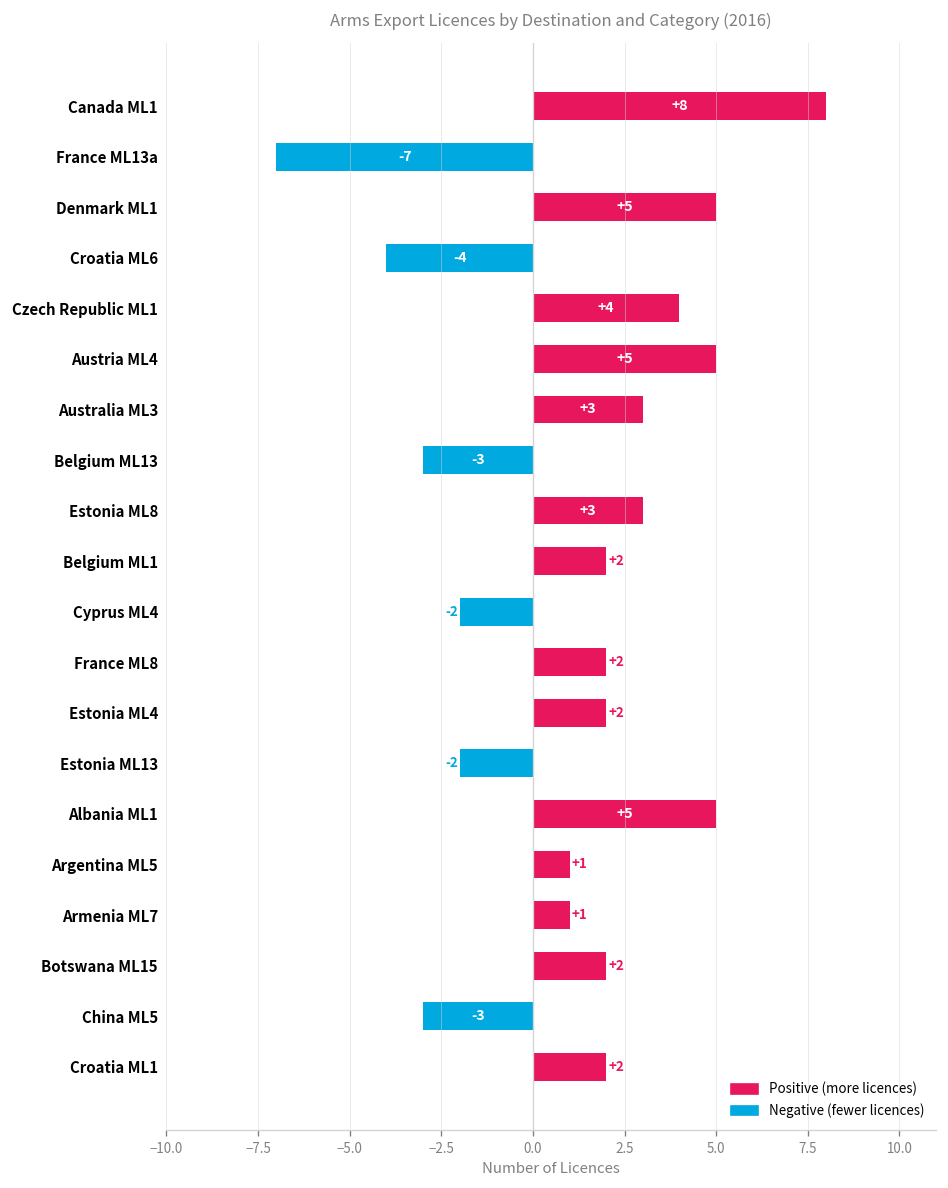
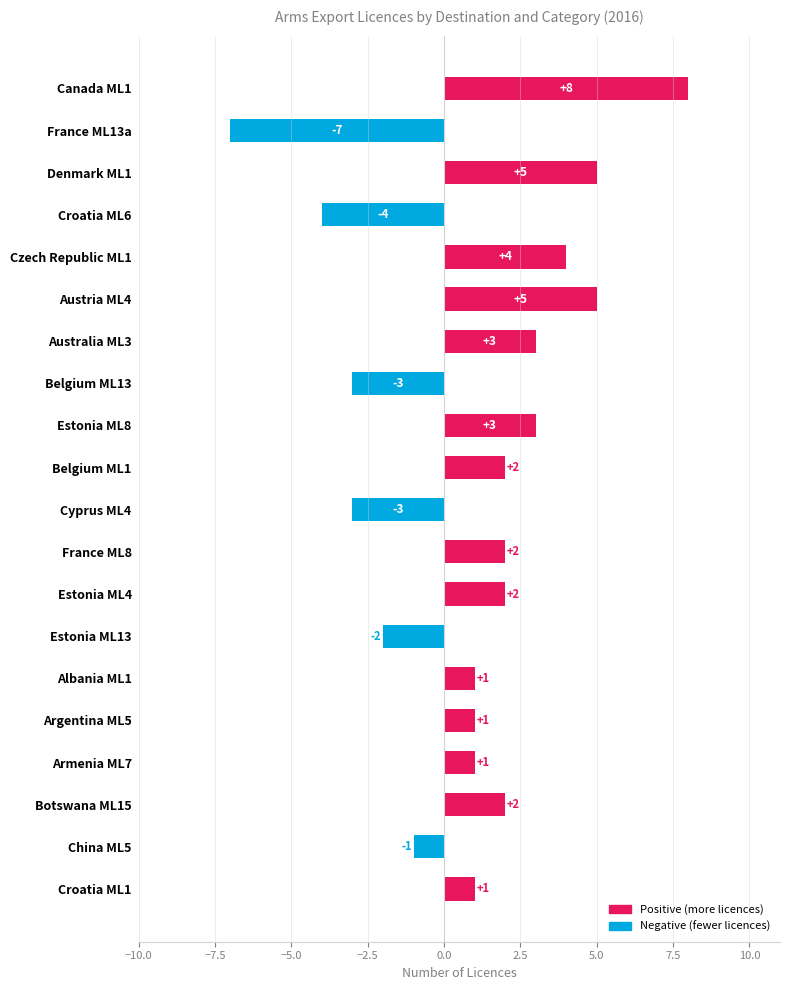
Cyprus ML4: -2 -> -3
Albania ML1: +5 -> +1
China ML5: -3 -> -1
Croatia ML1: +2 -> +1
